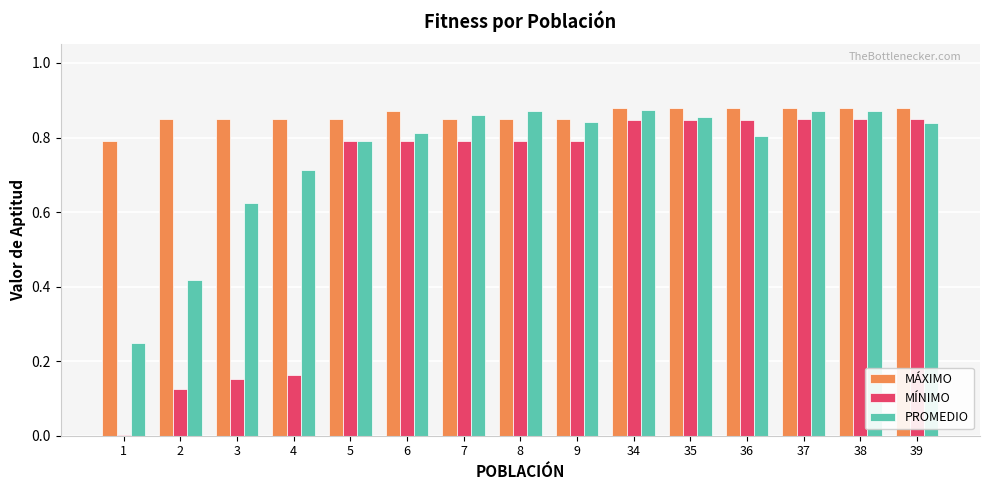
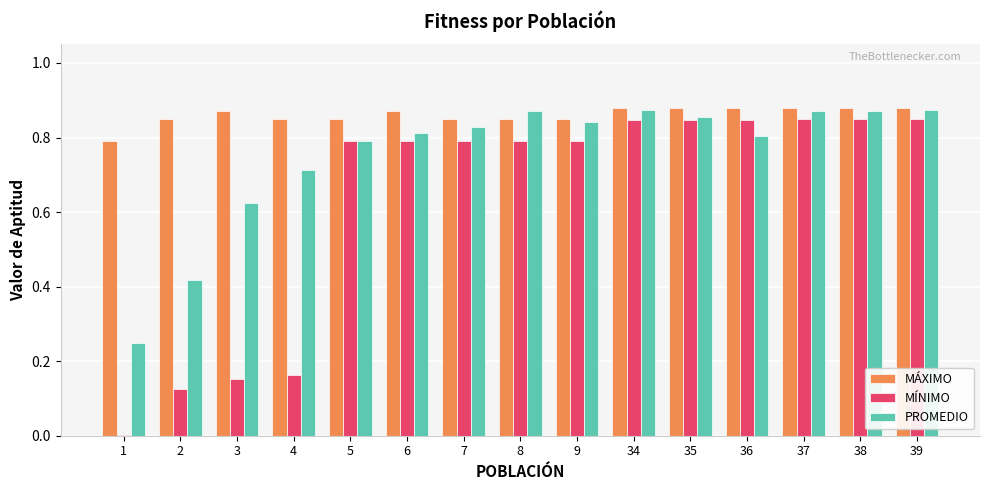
MÁXIMO, 3: 0.85 -> 0.87
PROMEDIO, 7: 0.86 -> 0.83
PROMEDIO, 39: 0.84 -> 0.87
